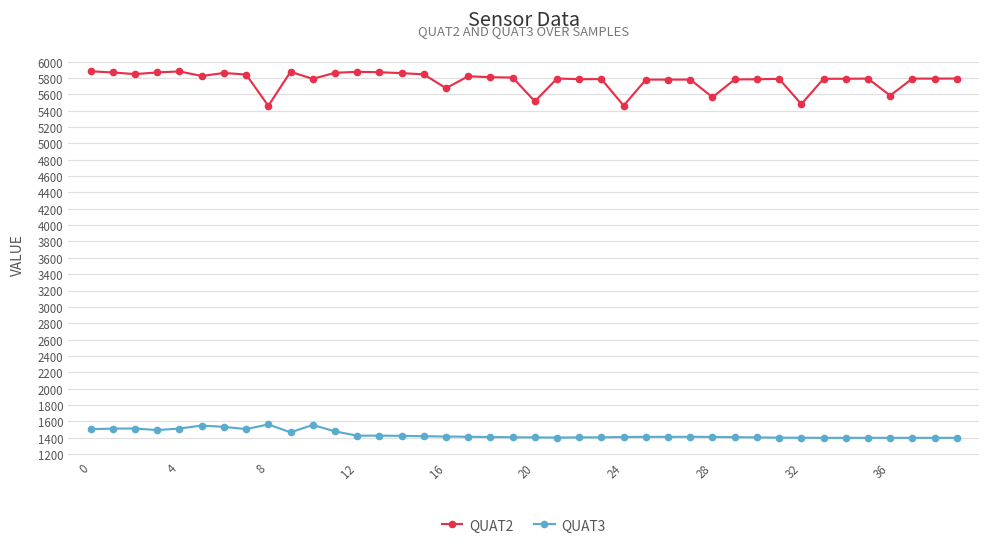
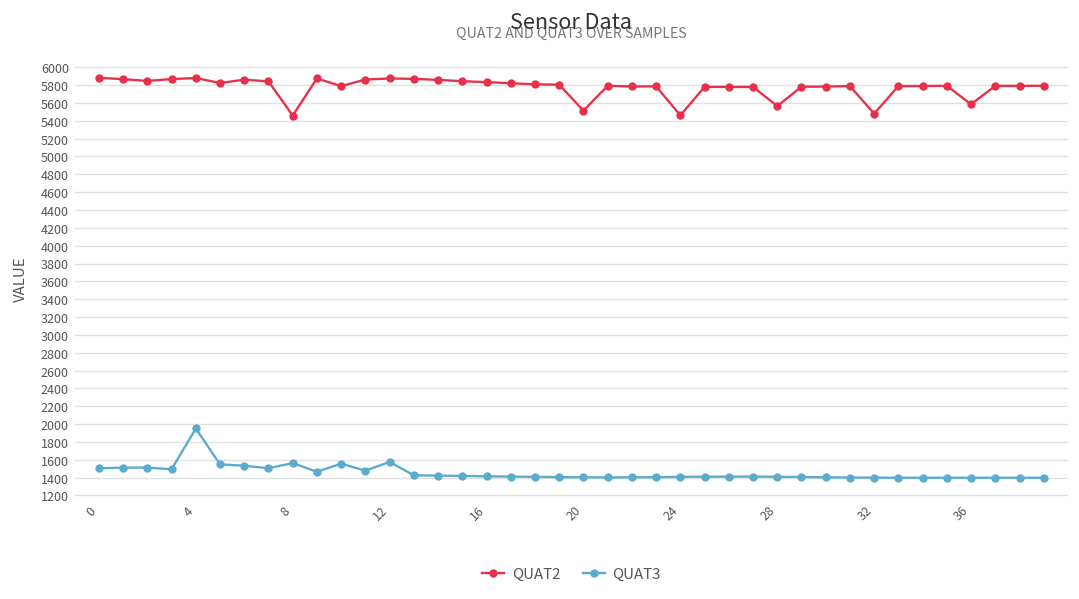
QUAT3, 4: 1500 -> 2000
QUAT3, 12: 1400 -> 1600
QUAT2, 16: 5700 -> 5800
